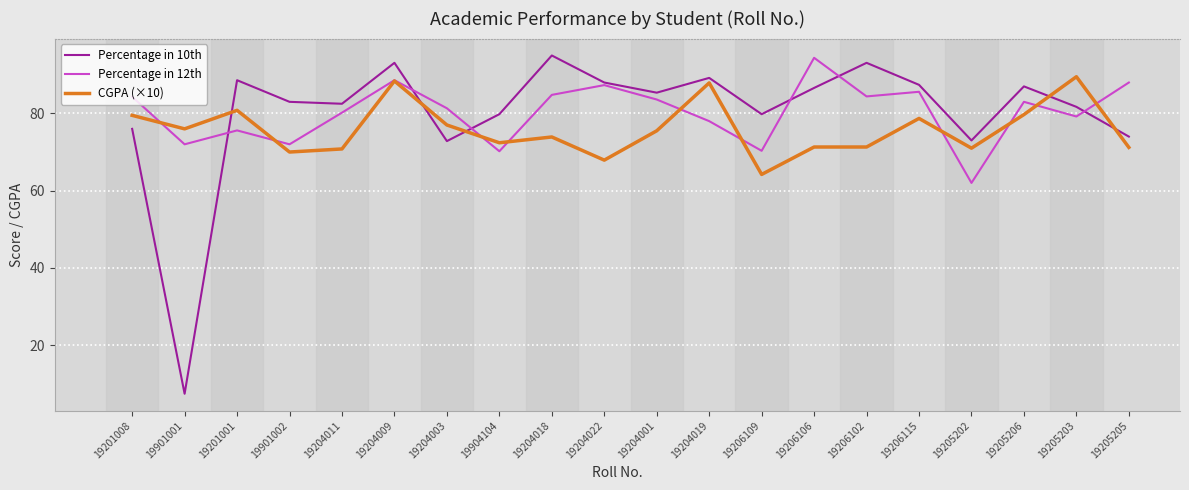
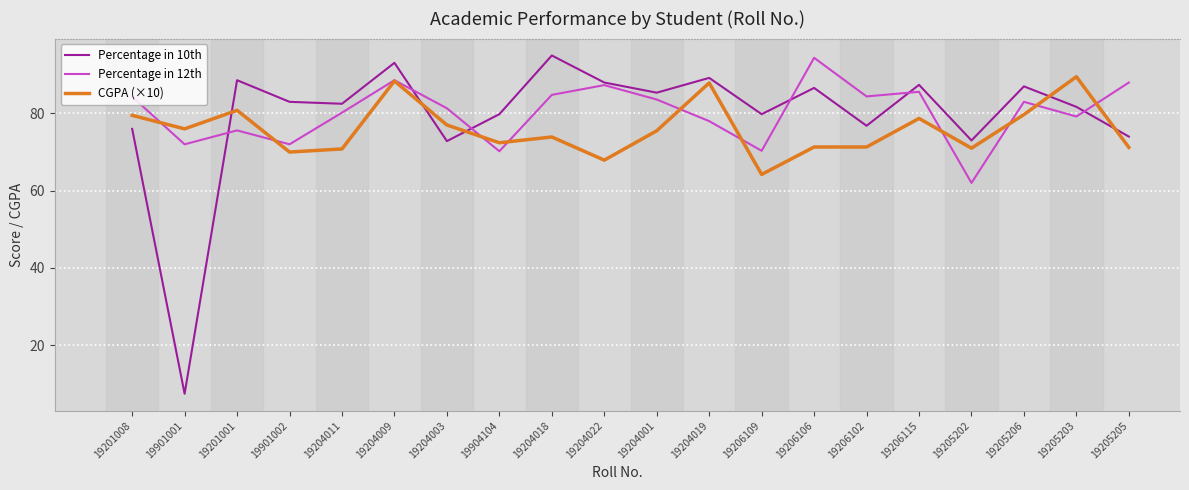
Percentage in 10th, 19206102: 93 -> 77
